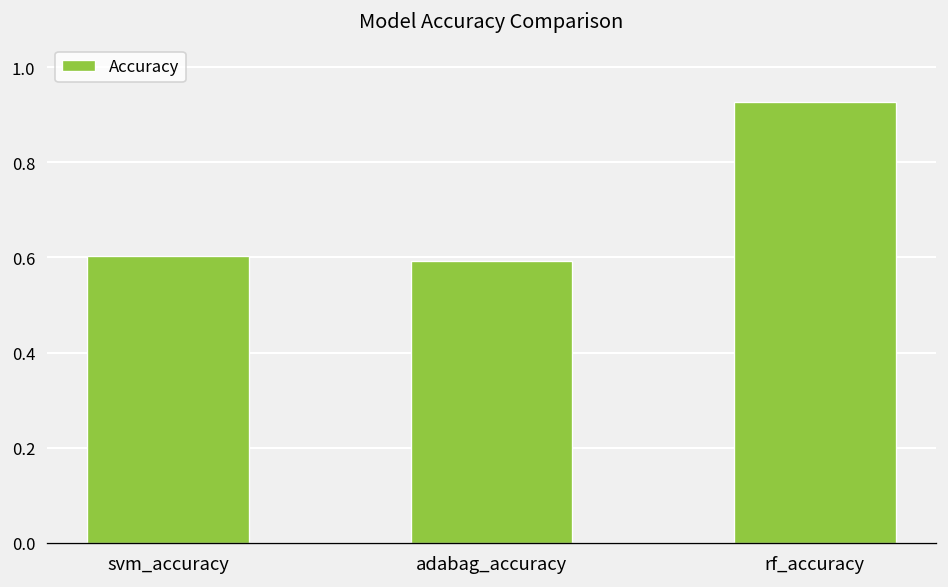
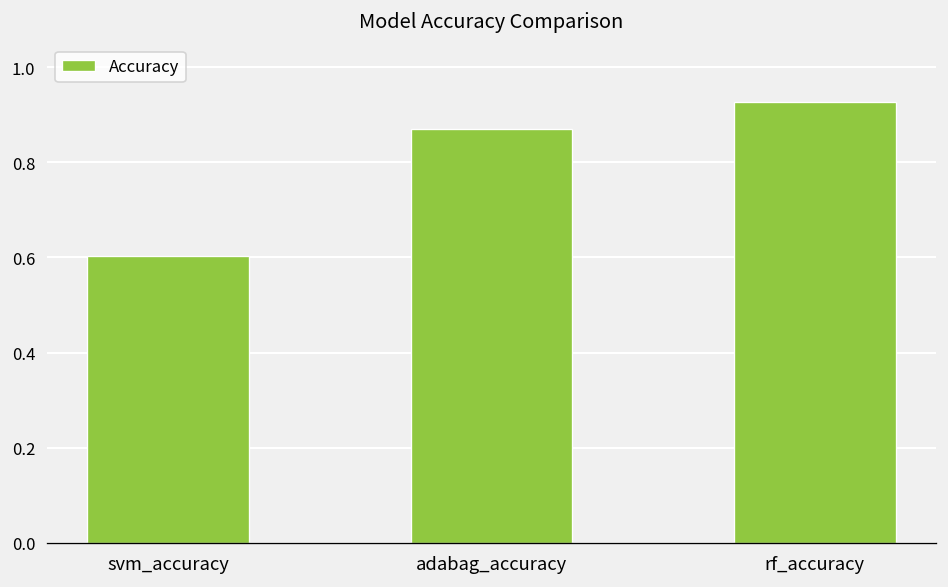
adabag_accuracy: 0.59 -> 0.87
